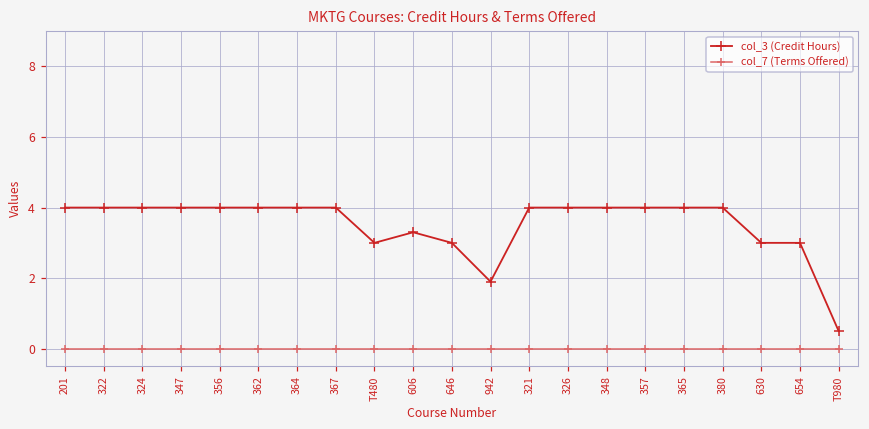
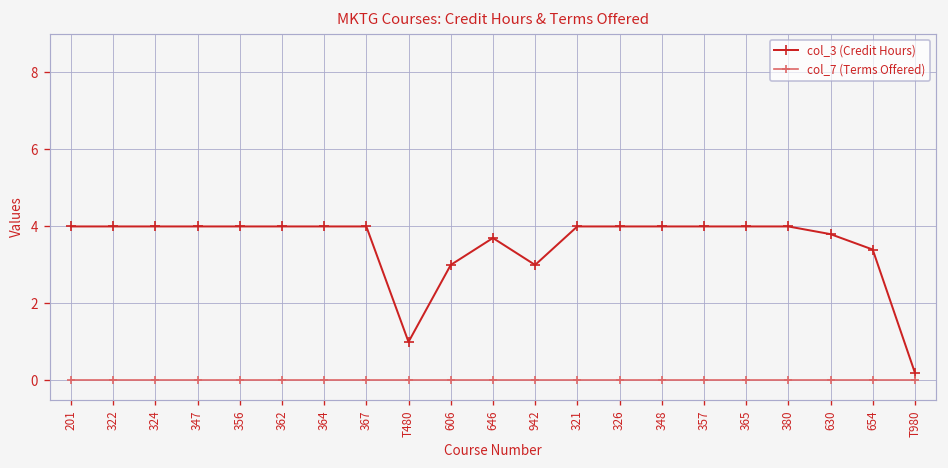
col_3 (Credit Hours), T480: 3 -> 1
col_3 (Credit Hours), 606: 3.3 -> 3.0
col_3 (Credit Hours), 646: 3.0 -> 3.7
col_3 (Credit Hours), 942: 1.9 -> 3.0
col_3 (Credit Hours), 630: 3.0 -> 3.8
col_3 (Credit Hours), 654: 3.0 -> 3.4
col_3 (Credit Hours), T980: 0.5 -> 0.2
